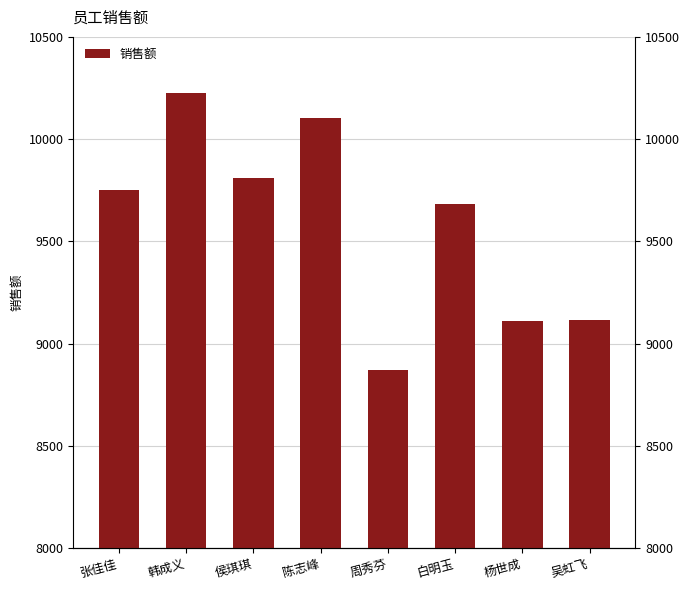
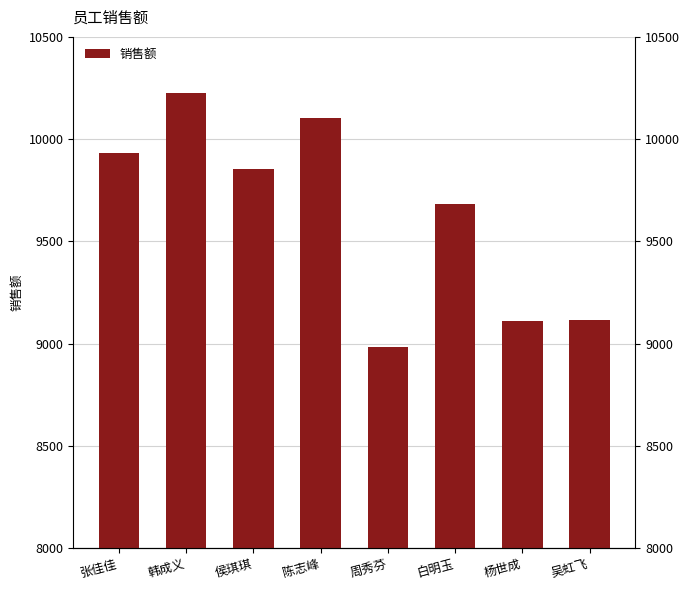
张佳佳: 9750 -> 9930
侯琪琪: 9810 -> 9850
周秀芬: 8870 -> 8990
